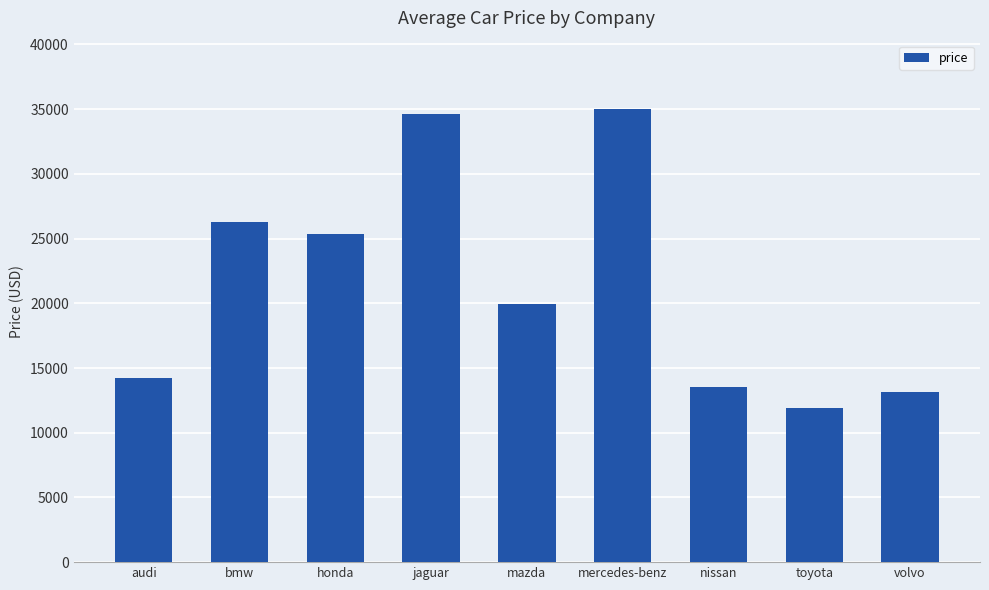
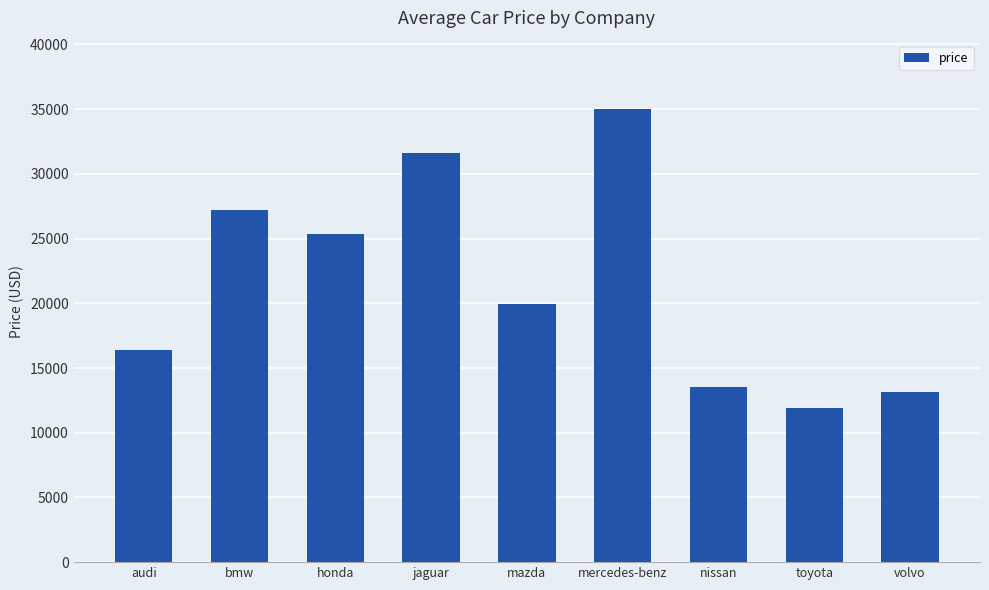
audi: 14200 -> 16400
bmw: 26300 -> 27200
jaguar: 34600 -> 31600
